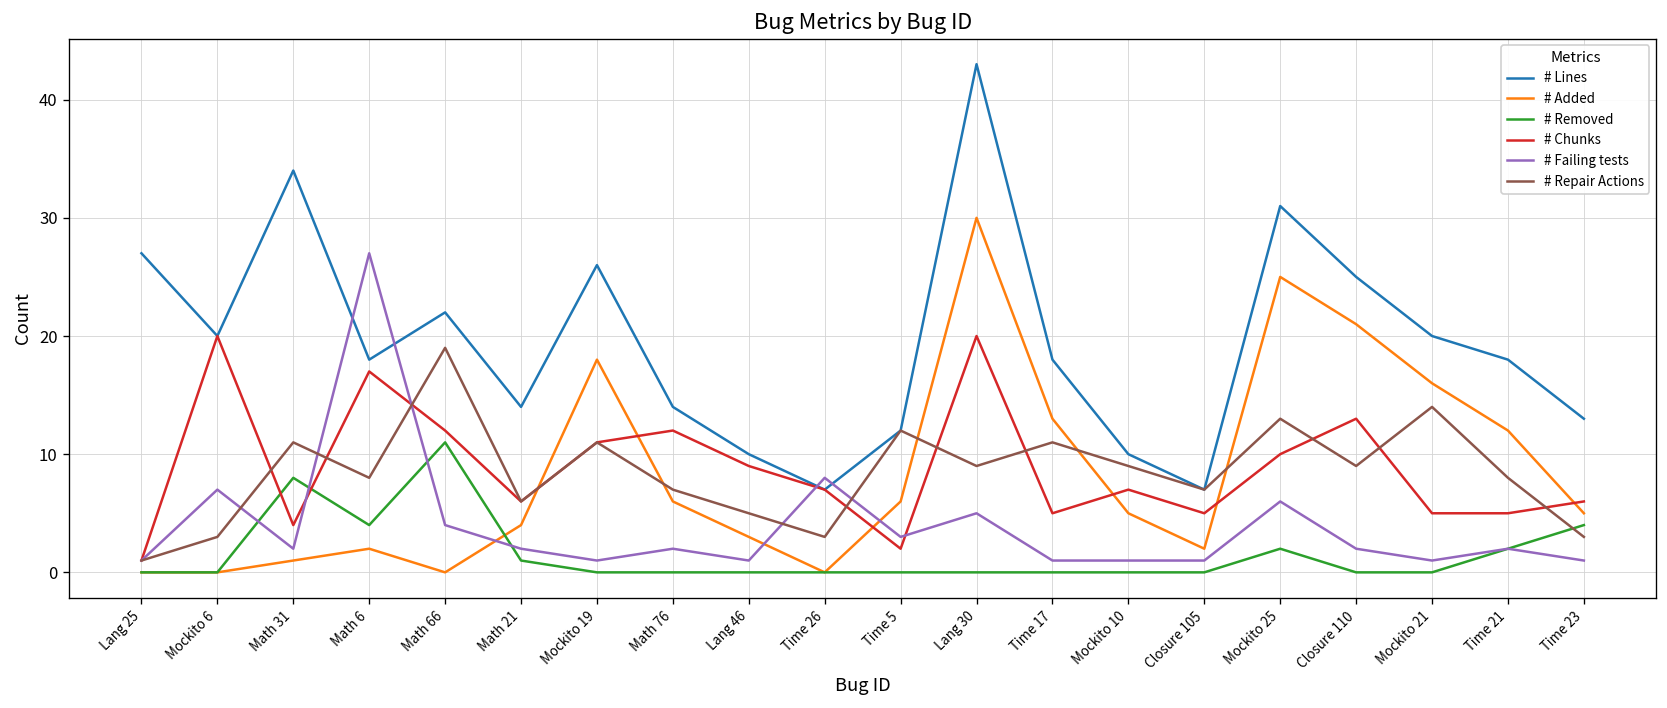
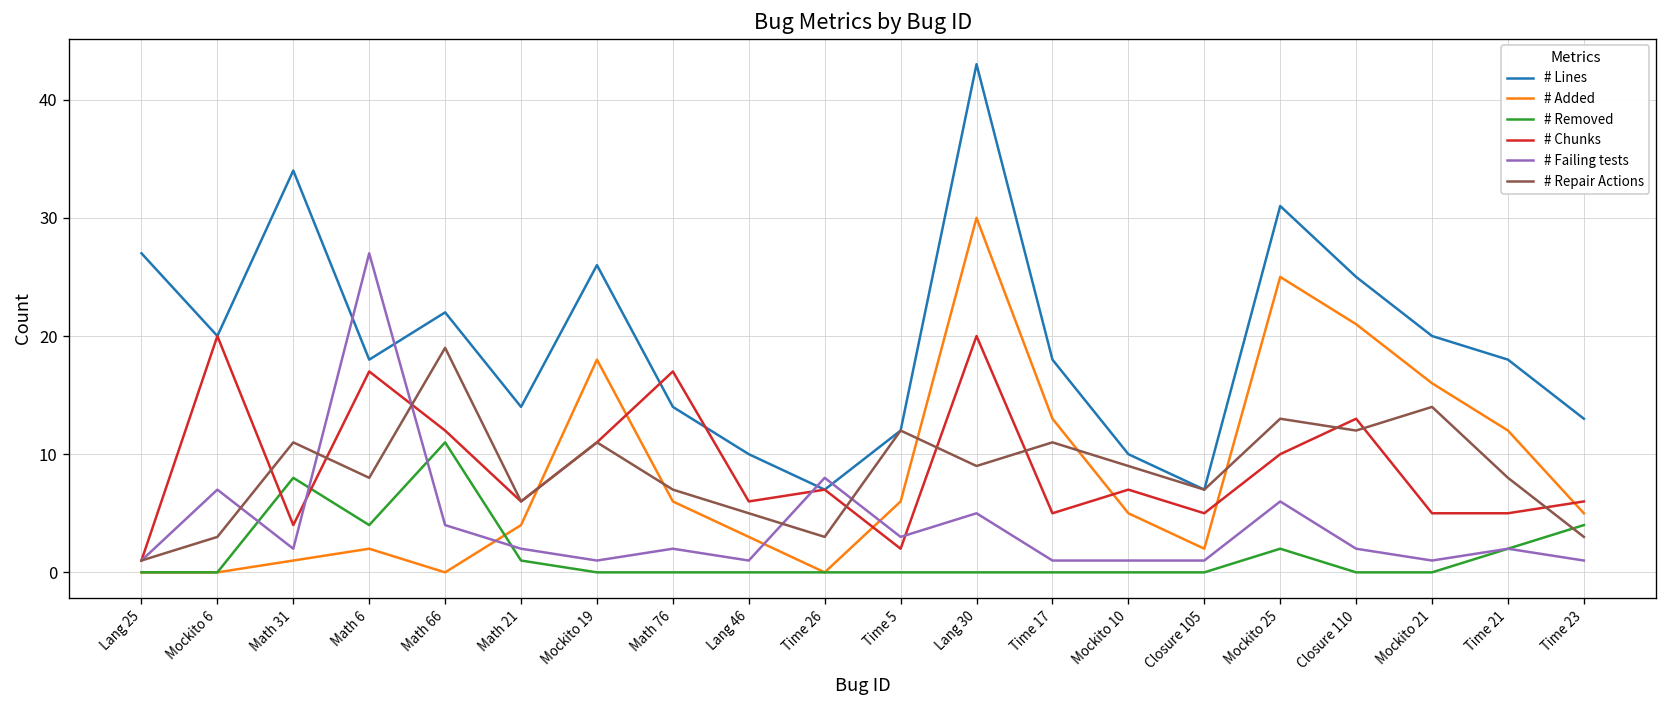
# Chunks, Math 76: 12 -> 17
# Chunks, Lang 46: 9 -> 6
# Repair Actions, Closure 110: 9 -> 12
